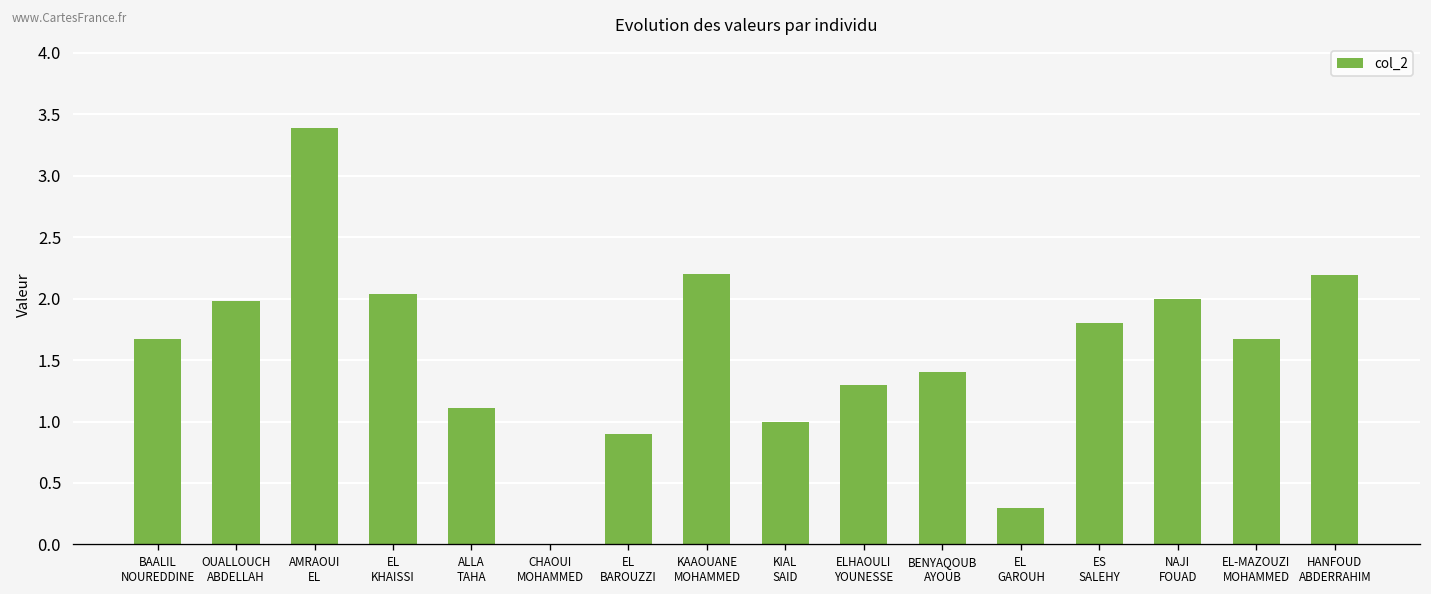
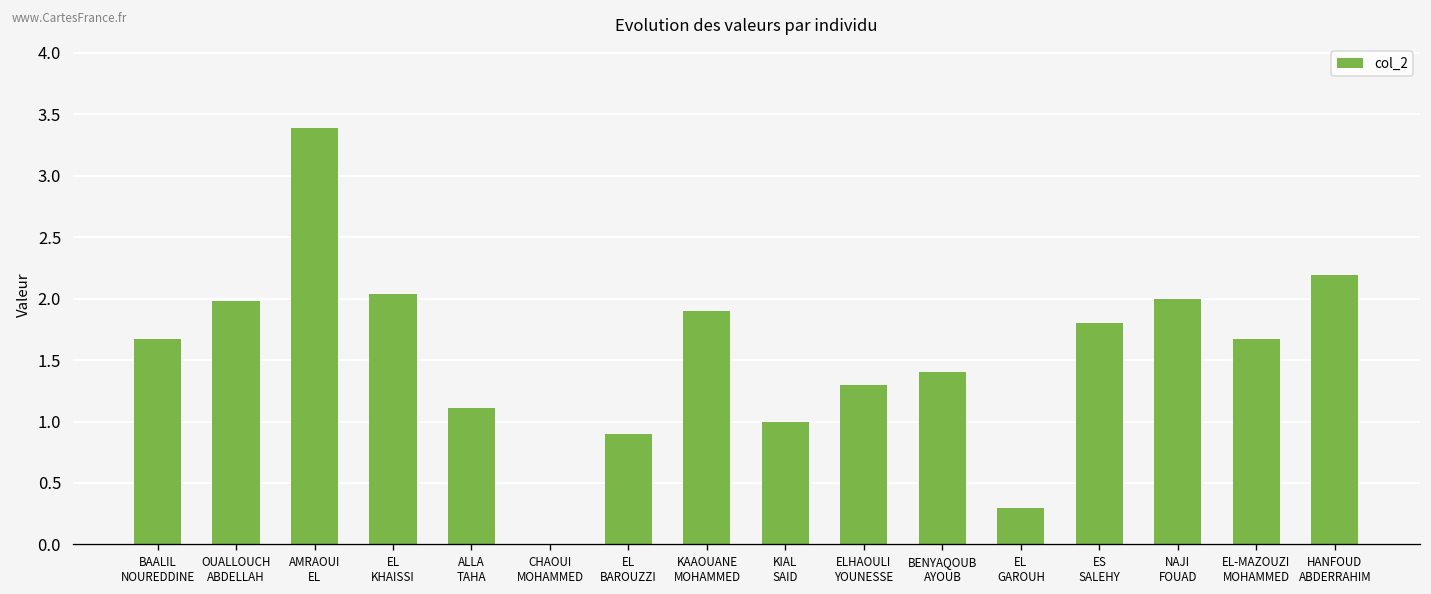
KAAOUANE MOHAMMED: 2.2 -> 1.9
